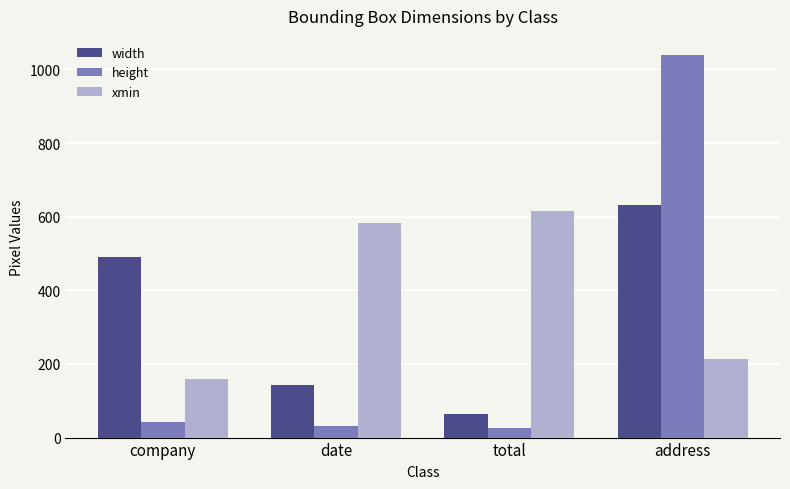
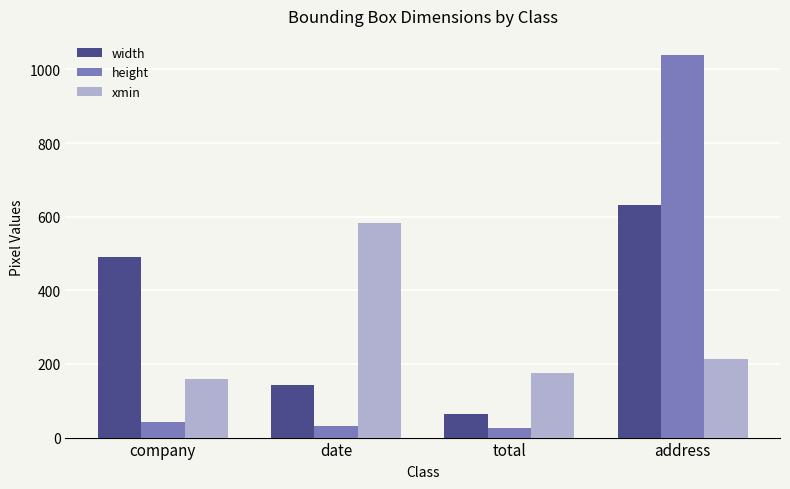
xmin, total: 620 -> 180
